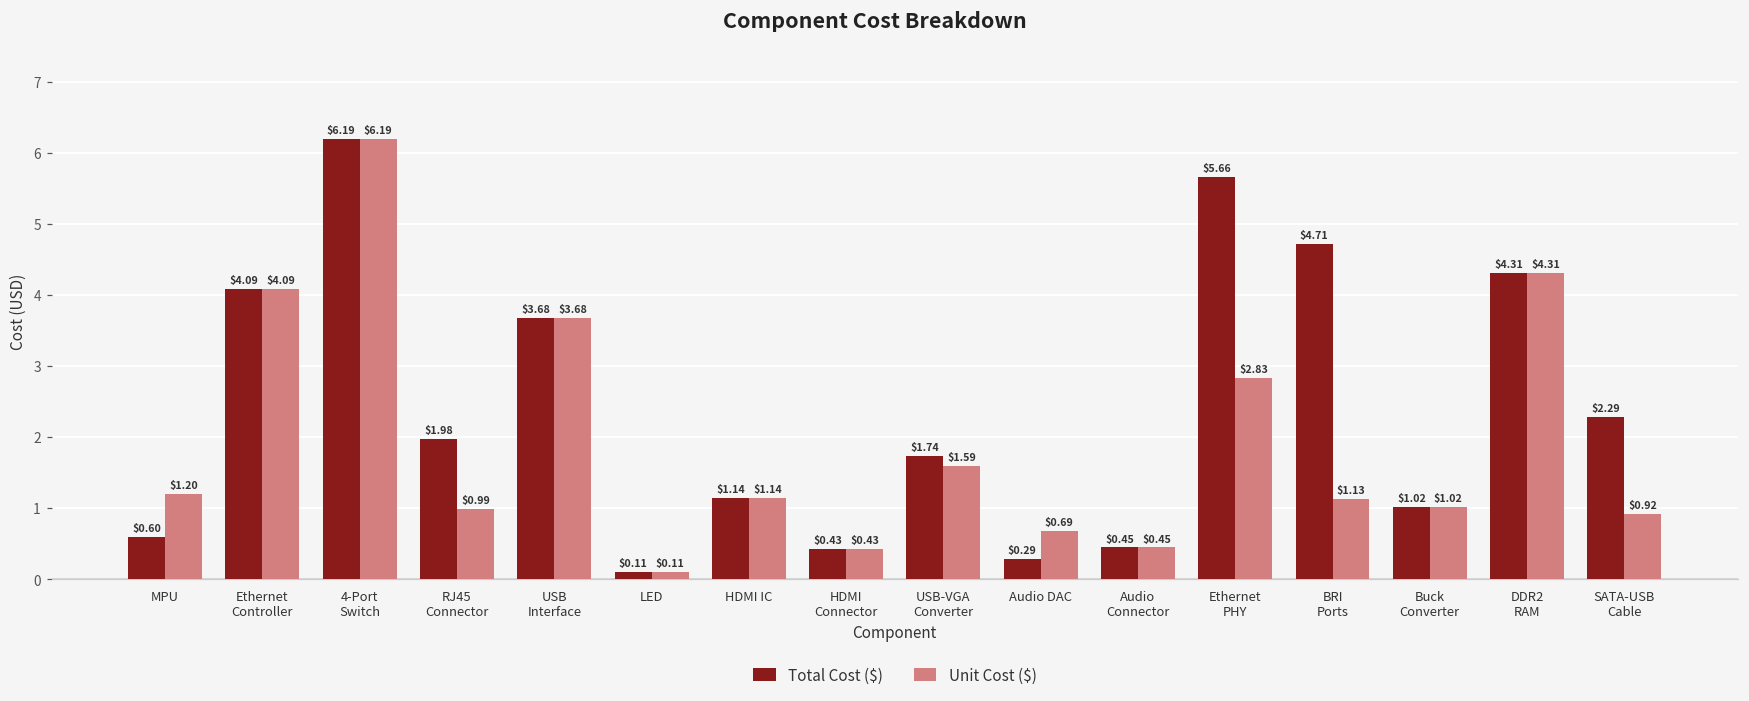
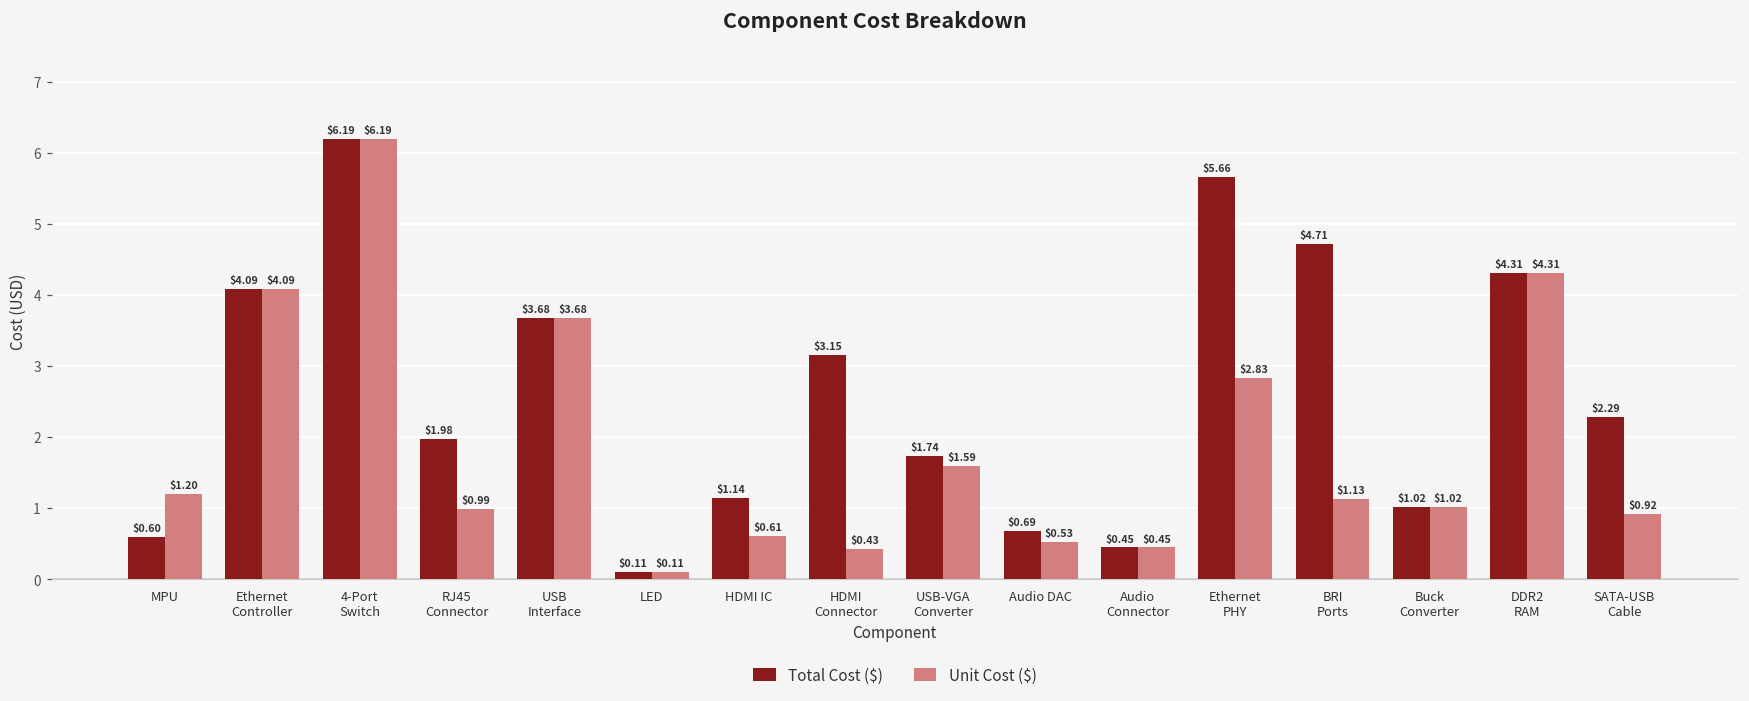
Unit Cost ($), HDMI IC: $1.14 -> $0.61
Total Cost ($), HDMI Connector: $0.43 -> $3.15
Total Cost ($), Audio DAC: $0.29 -> $0.69
Unit Cost ($), Audio DAC: $0.69 -> $0.53
